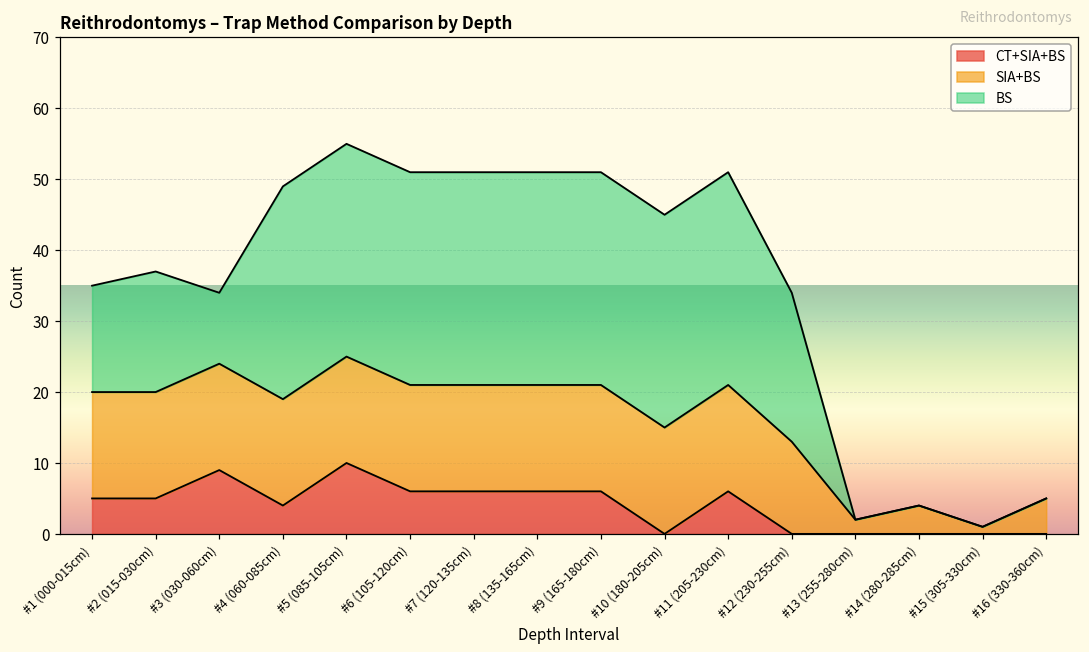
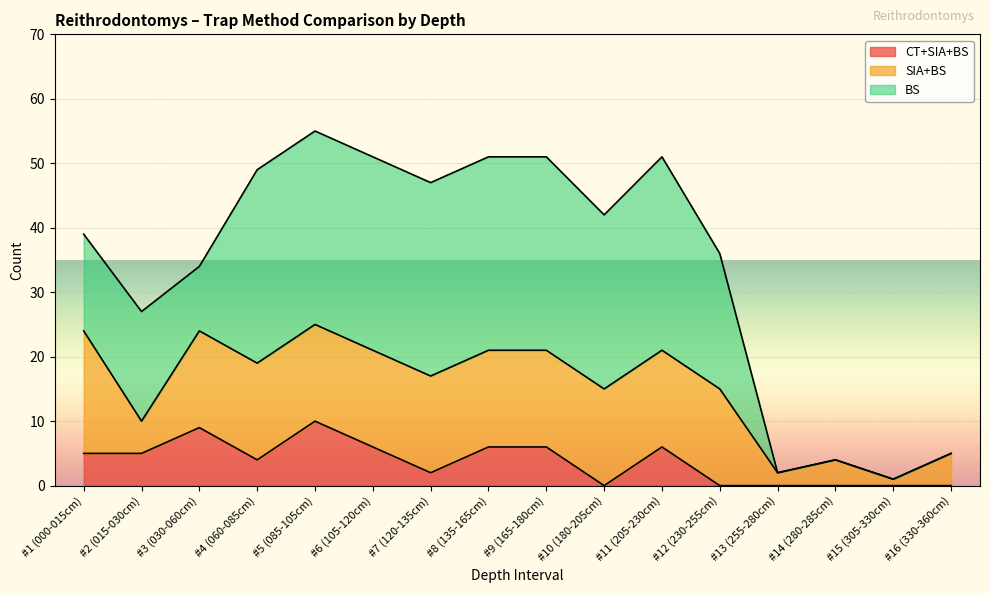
SIA+BS, #1 (000-015cm): 15 -> 19
SIA+BS, #2 (015-030cm): 15 -> 5
CT+SIA+BS, #7 (120-135cm): 6 -> 2
BS, #10 (180-205cm): 30 -> 27
SIA+BS, #12 (230-255cm): 13 -> 15
